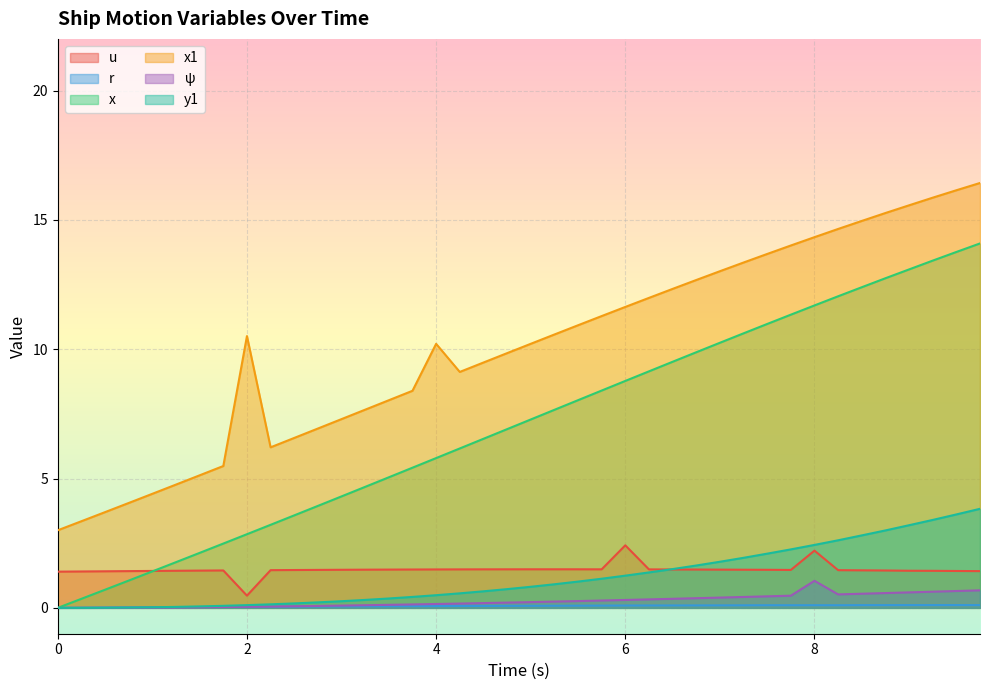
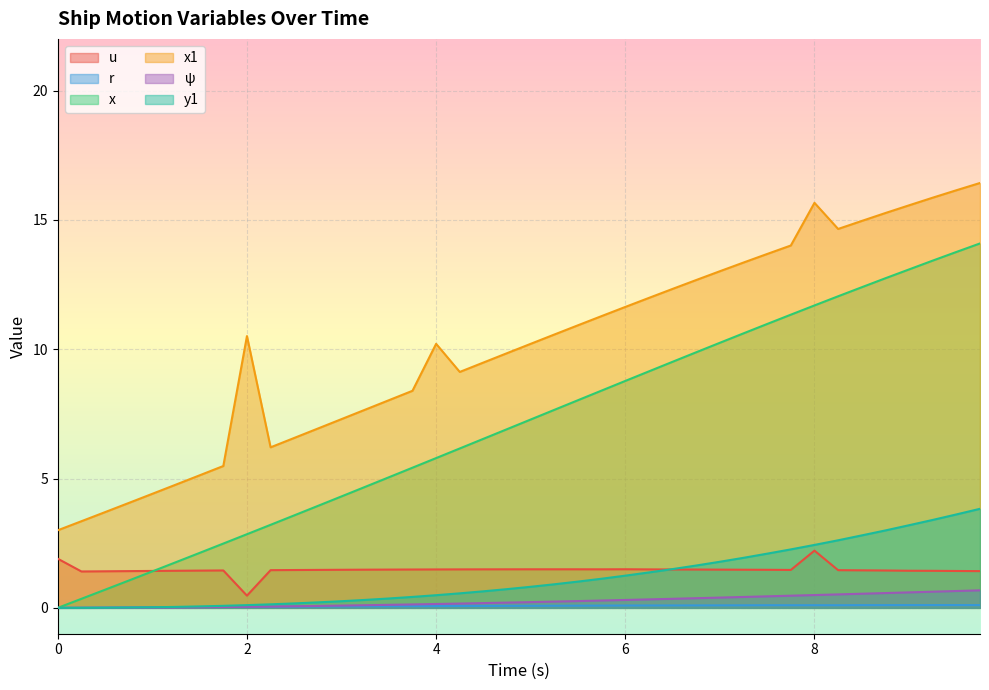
u, 0: 1.4 -> 1.9
u, 6: 2.4 -> 1.5
x1, 8: 14.3 -> 15.7
ψ, 8: 1.0 -> 0.5
